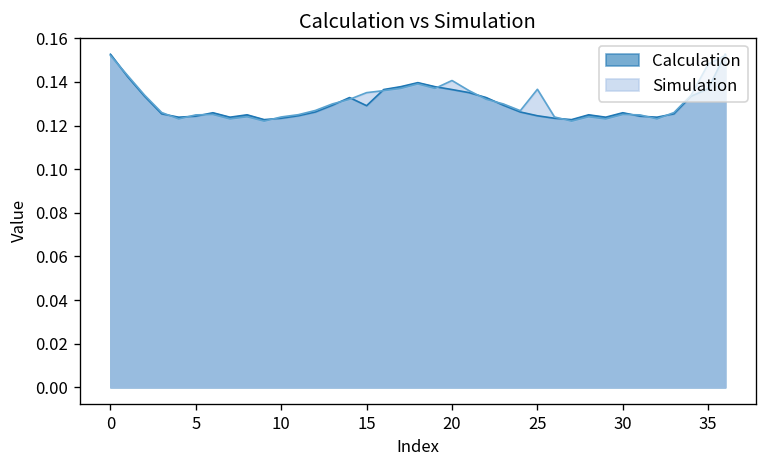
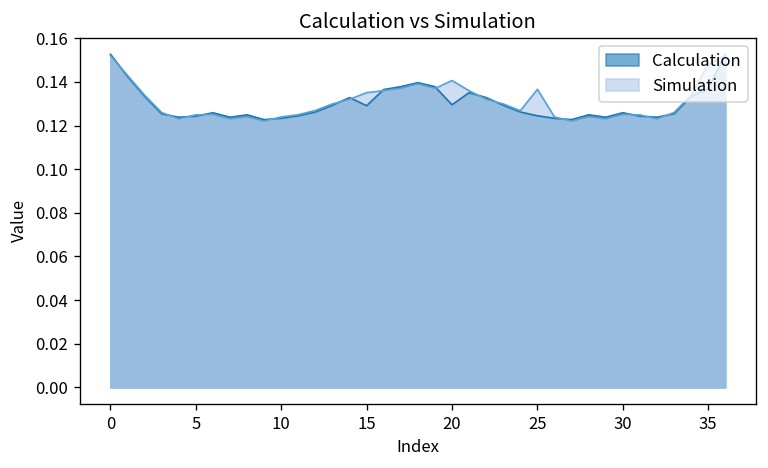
Calculation, 20: 0.137 -> 0.130
